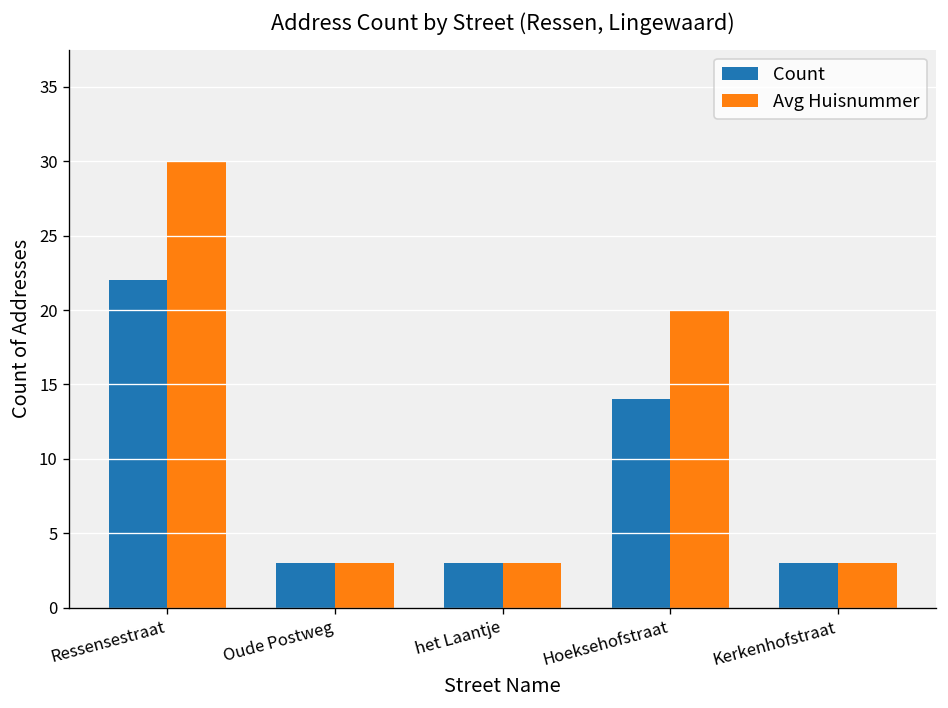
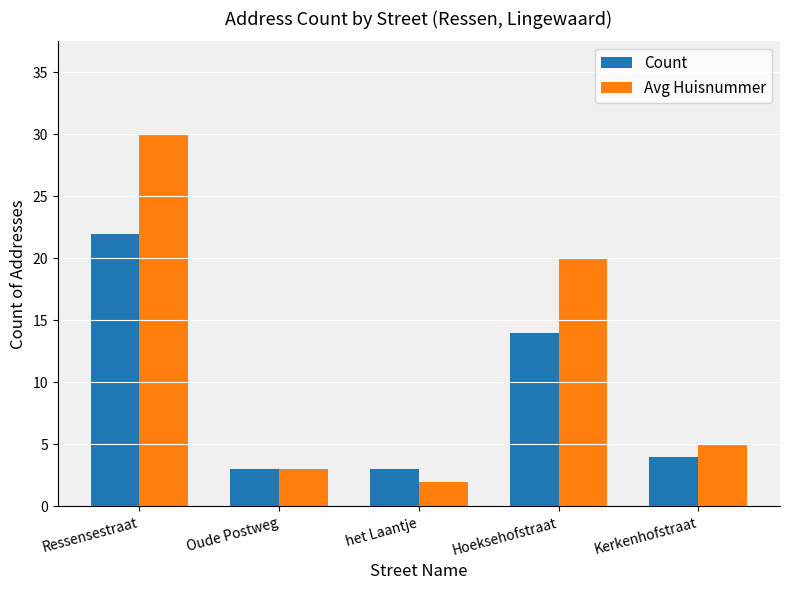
Avg Huisnummer, het Laantje: 3 -> 2
Count, Kerkenhofstraat: 3 -> 4
Avg Huisnummer, Kerkenhofstraat: 3 -> 5
